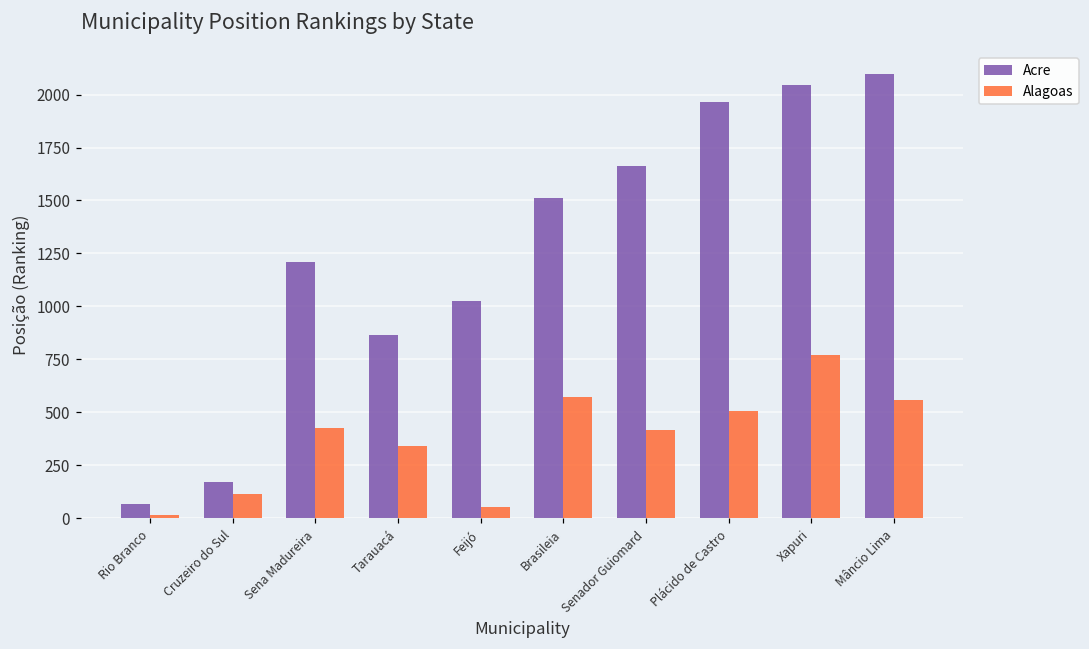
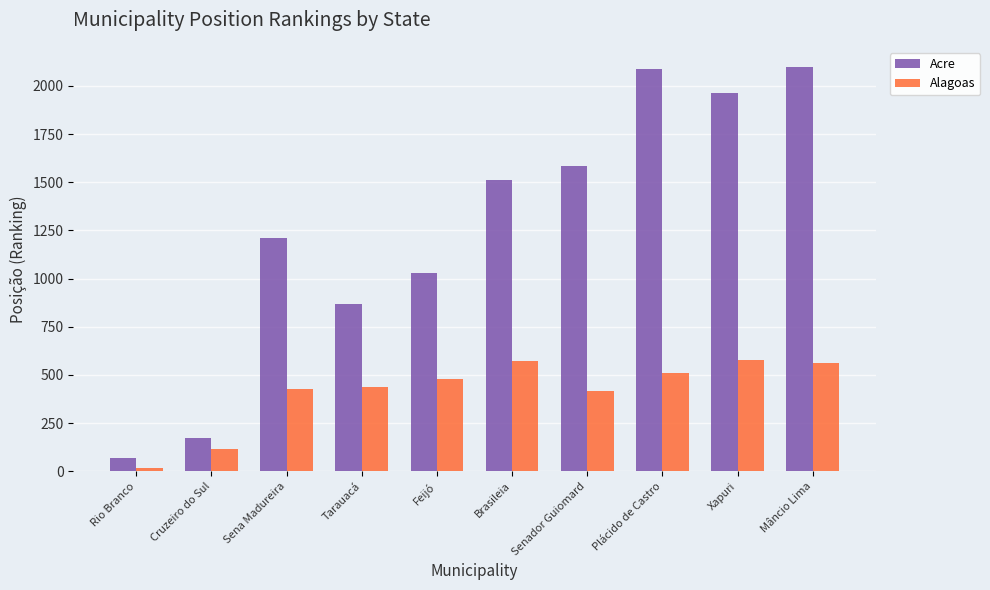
Alagoas, Tarauacá: 340 -> 440
Alagoas, Feijó: 50 -> 480
Acre, Senador Guiomard: 1660 -> 1590
Acre, Plácido de Castro: 1970 -> 2090
Acre, Xapuri: 2040 -> 1970
Alagoas, Xapuri: 770 -> 580
